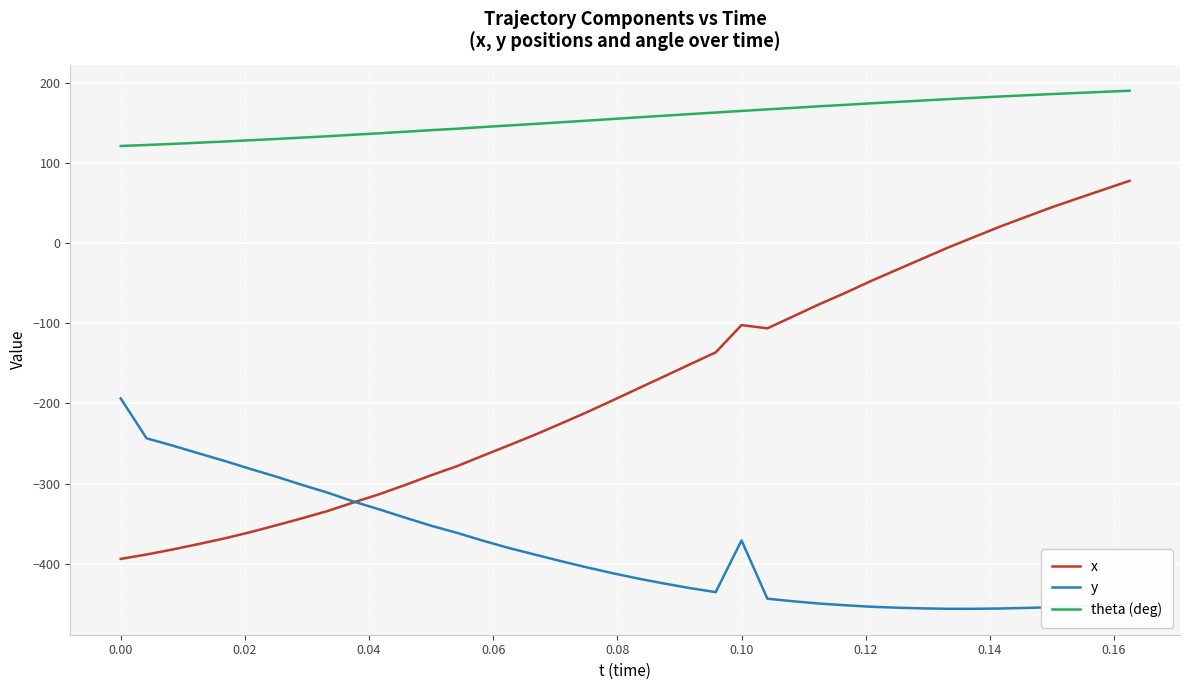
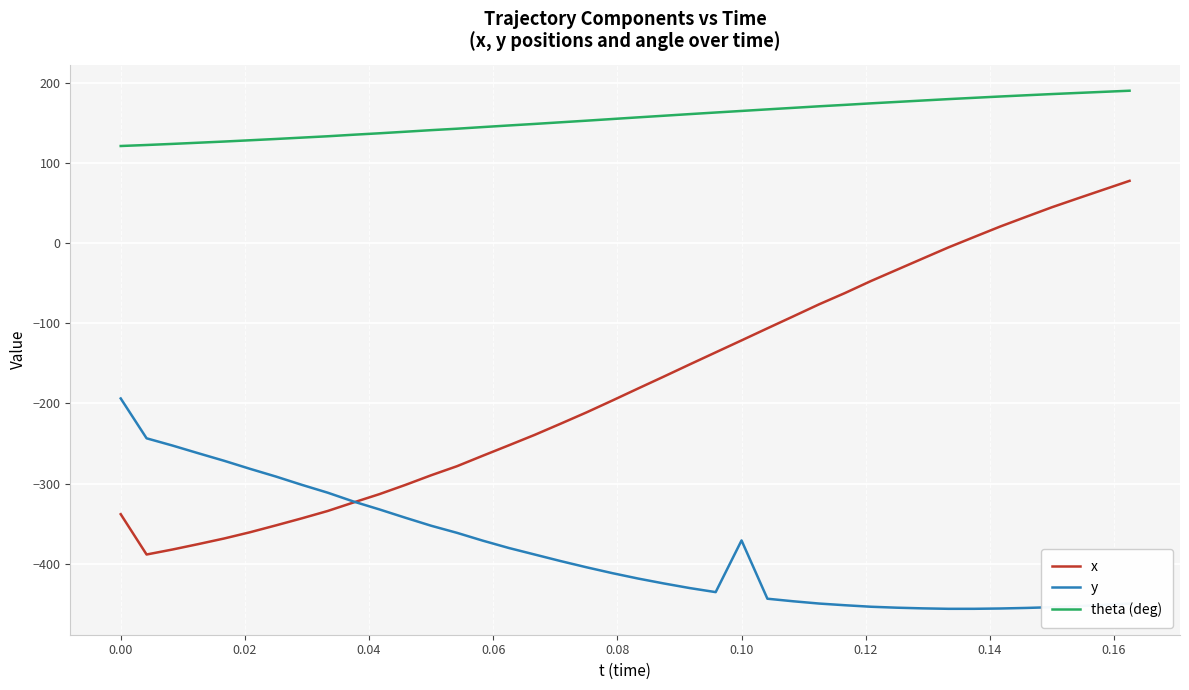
x, 0.00: -390 -> -340
x, 0.10: -100 -> -120
